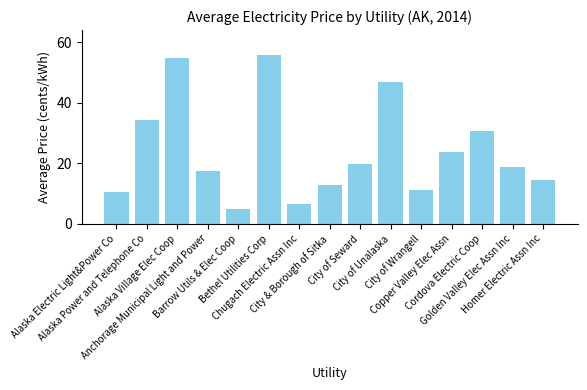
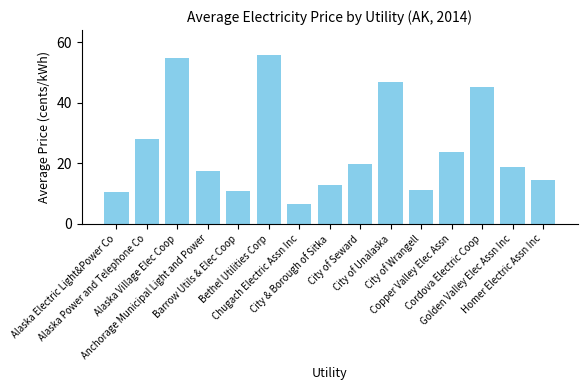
Alaska Power and Telephone Co: 34 -> 28
Barrow Utils & Elec Coop: 5 -> 11
Cordova Electric Coop: 31 -> 45
